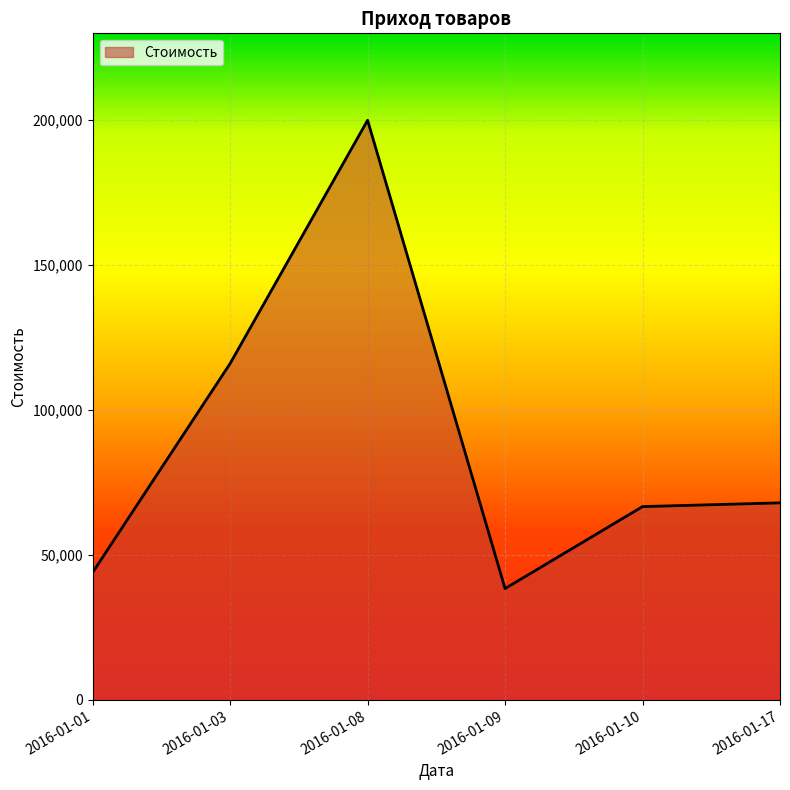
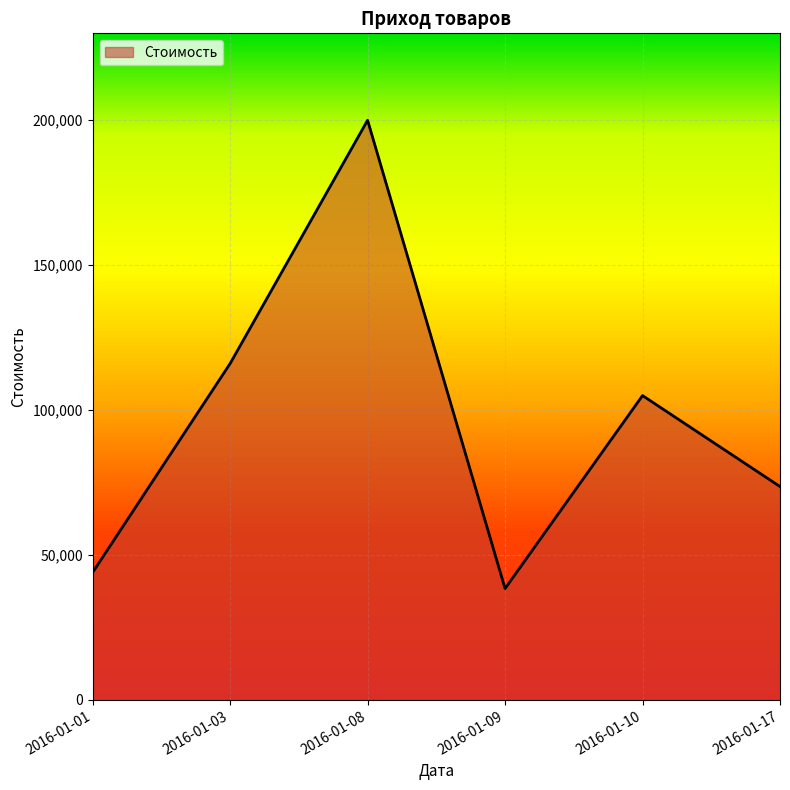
2016-01-10: 67,000 -> 105,000
2016-01-17: 68,000 -> 74,000
